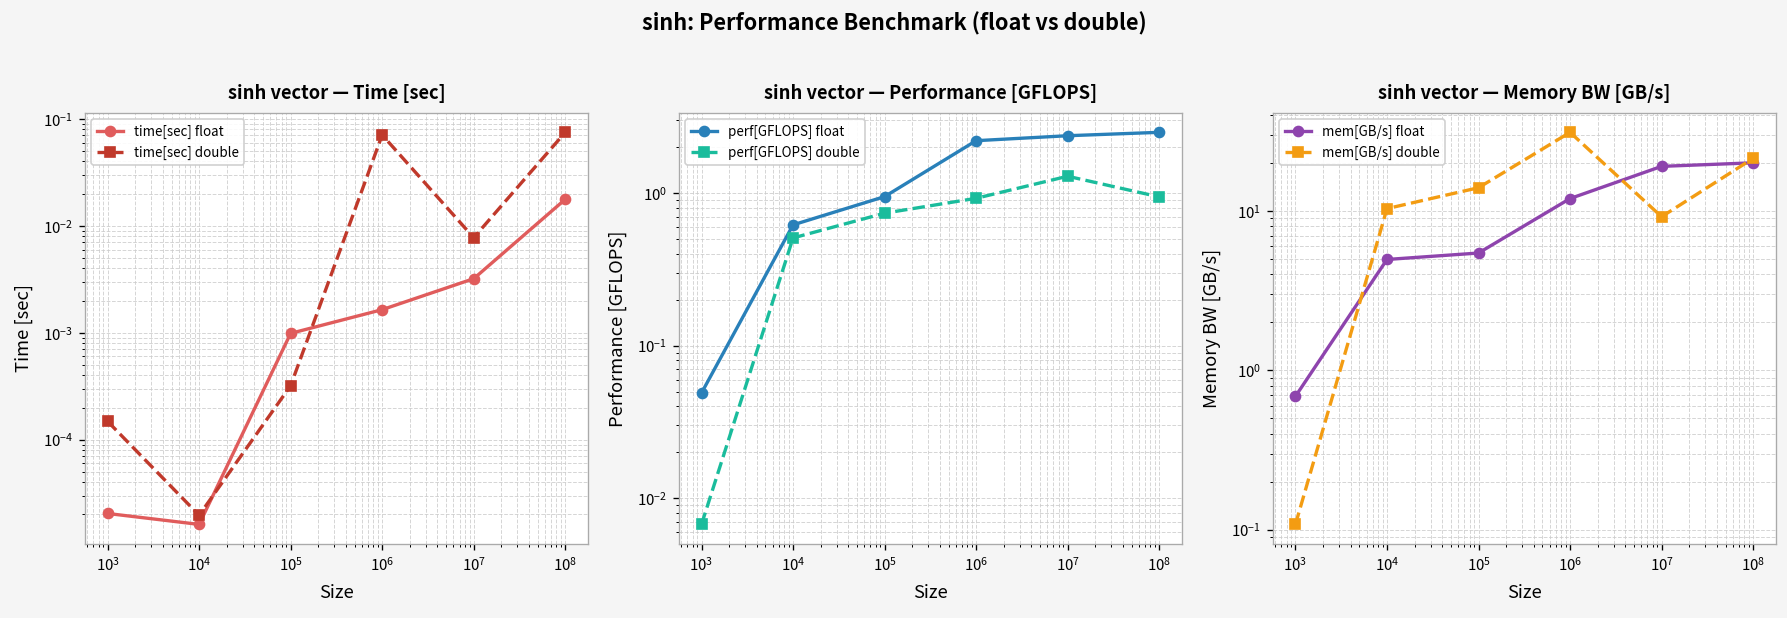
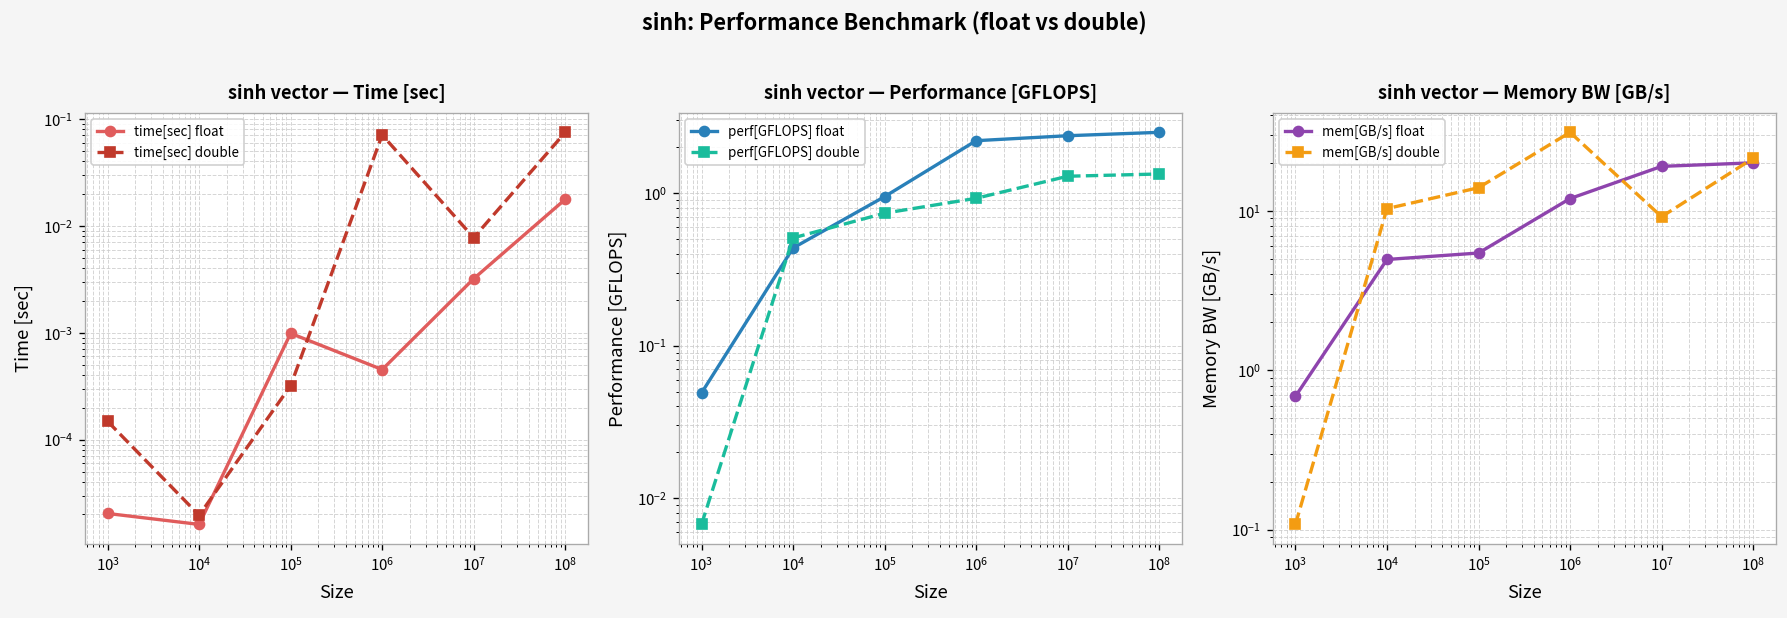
sinh vector — Time [sec], time[sec] float, 10^6: 0.0016 -> 0.0005
sinh vector — Performance [GFLOPS], perf[GFLOPS] float, 10^4: 0.6 -> 0.44
sinh vector — Performance [GFLOPS], perf[GFLOPS] double, 10^8: 0.9 -> 1.3
